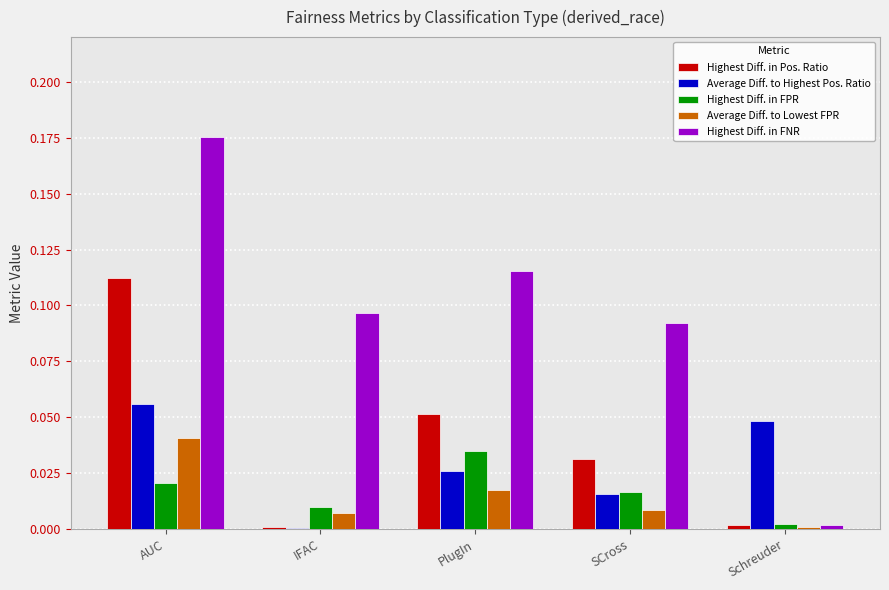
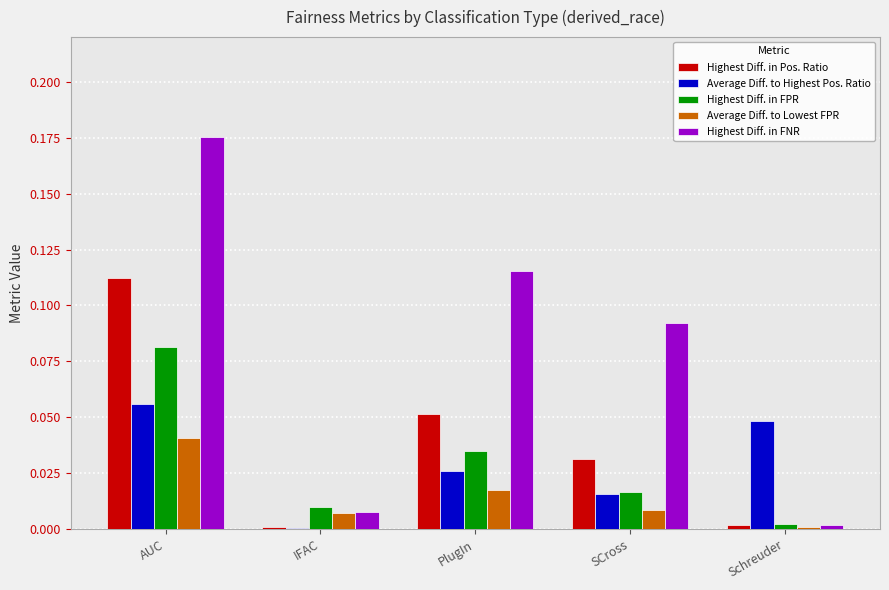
Highest Diff. in FPR, AUC: 0.021 -> 0.081
Highest Diff. in FNR, IFAC: 0.097 -> 0.008
